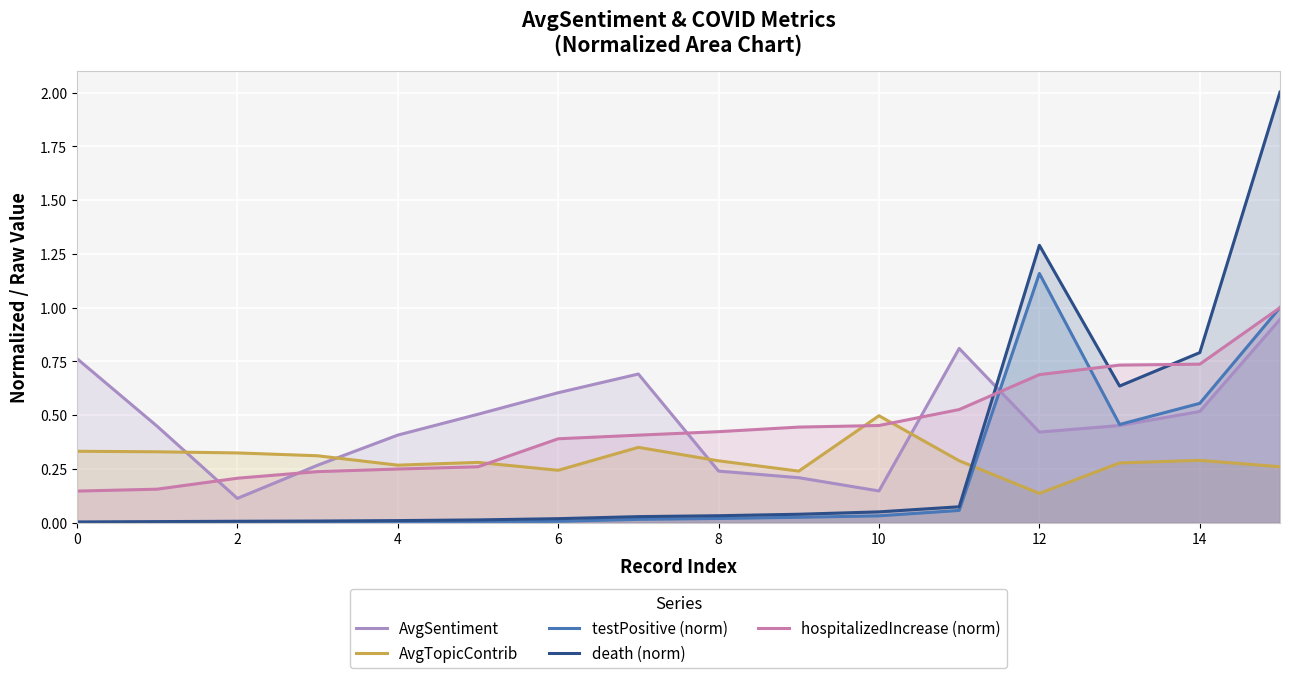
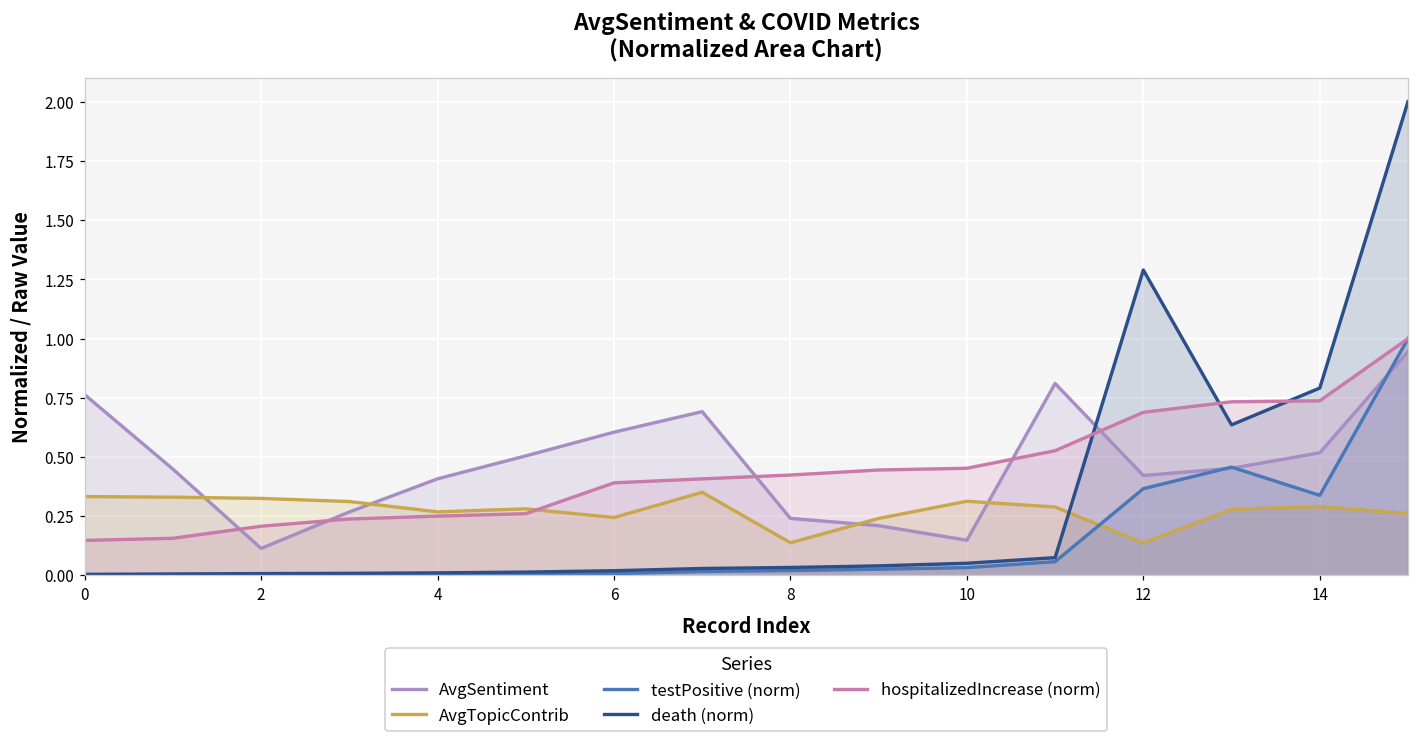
AvgTopicContrib, 8: 0.29 -> 0.14
AvgTopicContrib, 10: 0.50 -> 0.31
testPositive (norm), 12: 1.16 -> 0.37
testPositive (norm), 14: 0.56 -> 0.34
